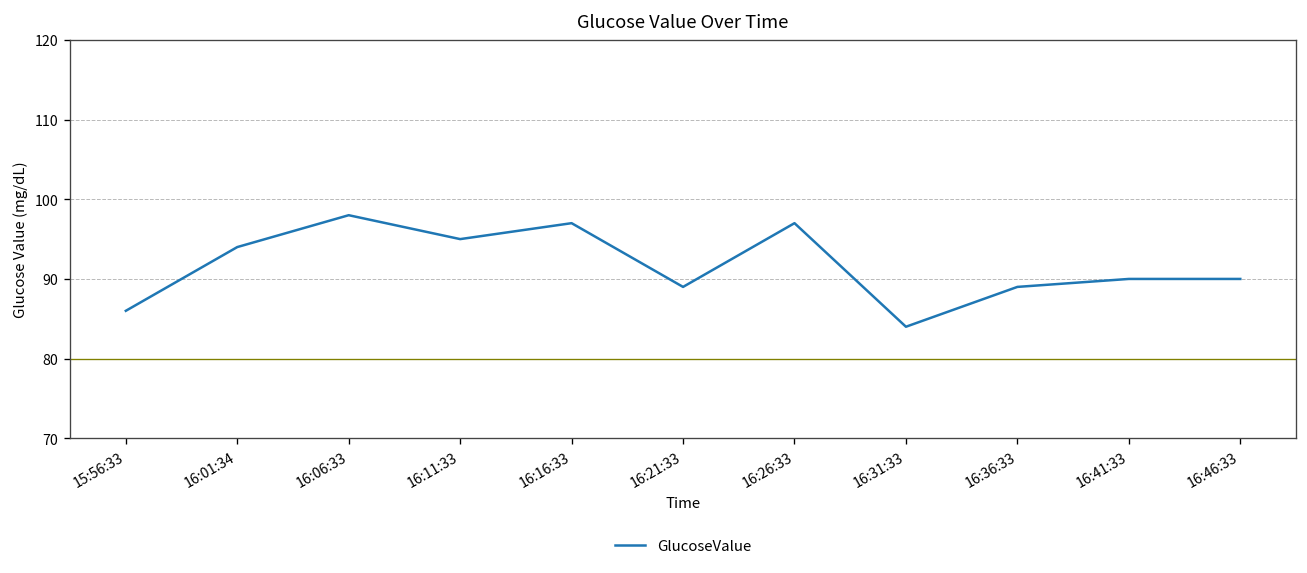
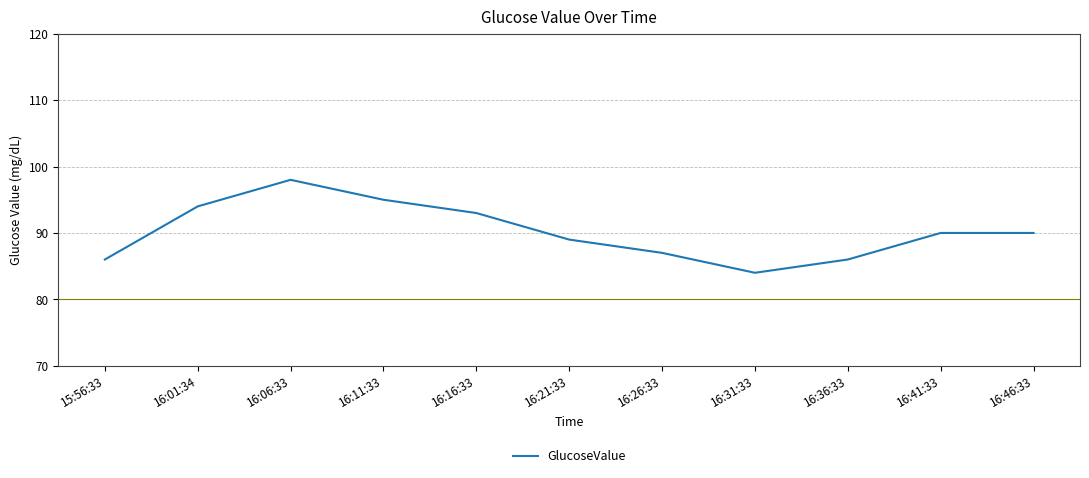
16:16:33: 97 -> 93
16:26:33: 97 -> 87
16:36:33: 89 -> 86
